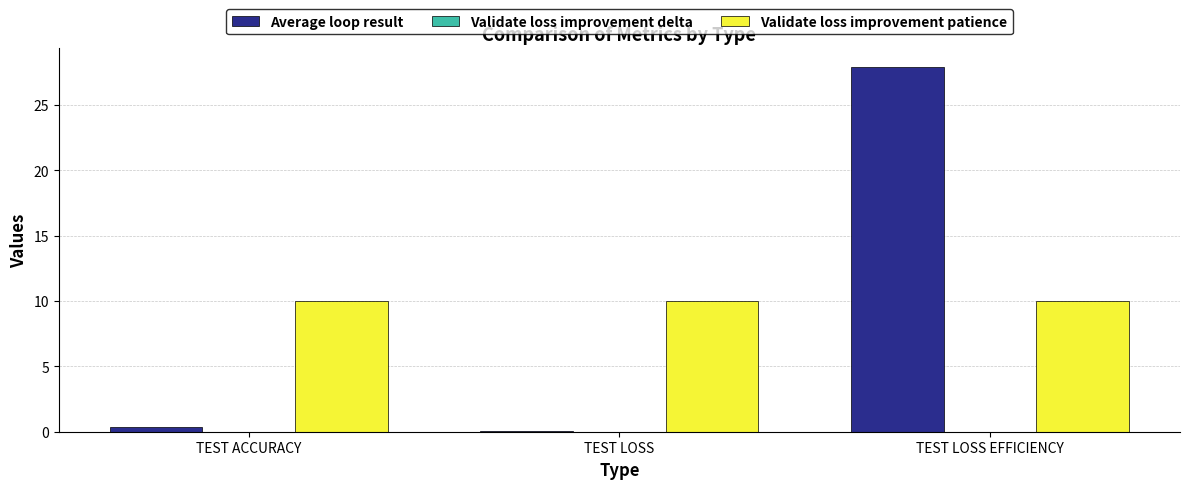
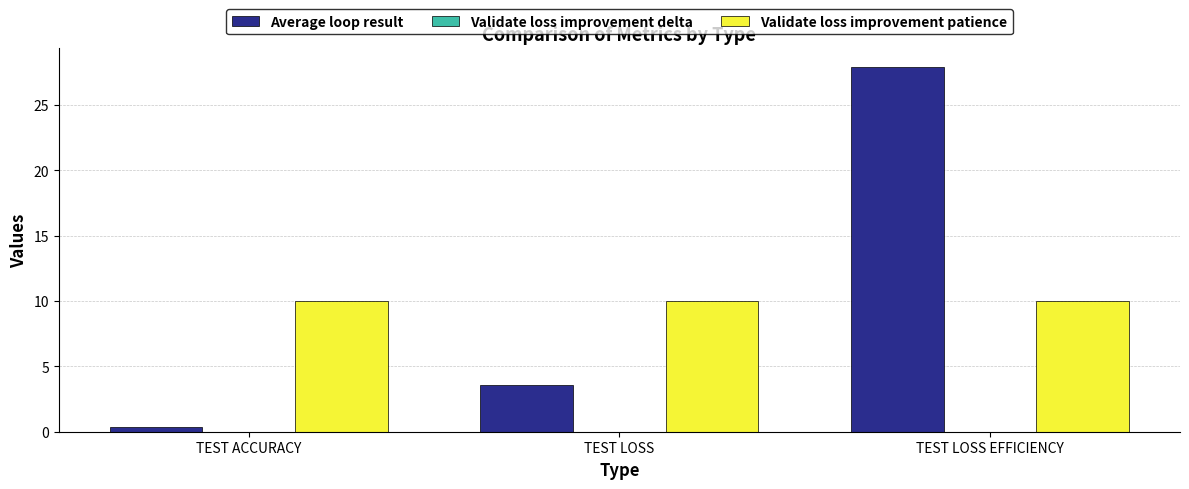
Average loop result, TEST LOSS: 0.1 -> 3.6
